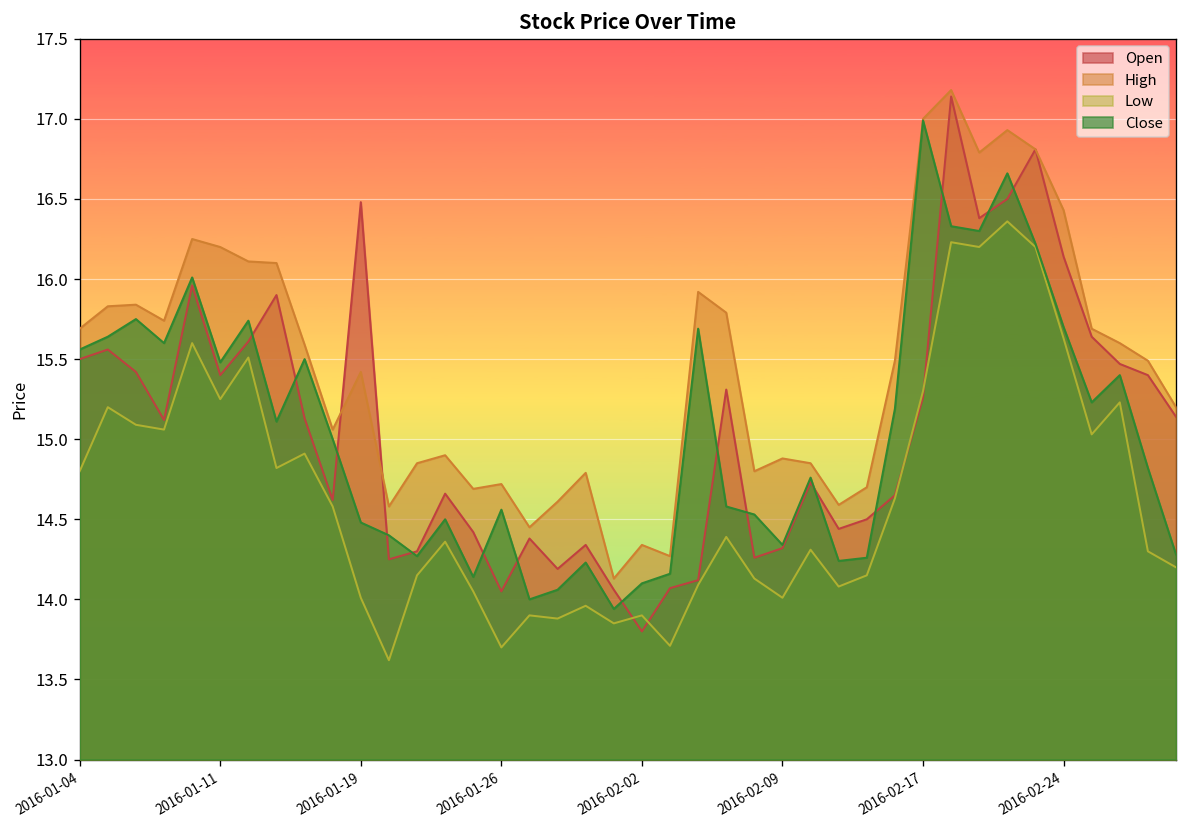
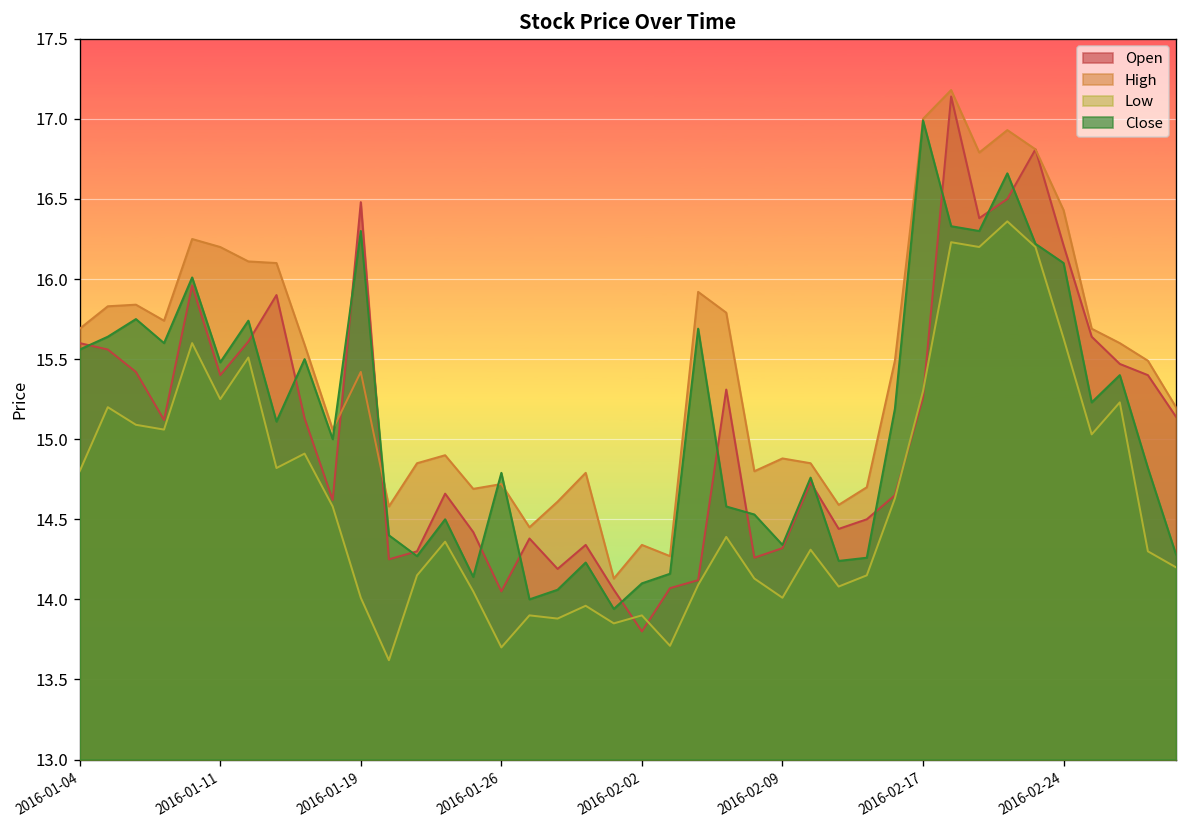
Open, 2016-01-04: 15.5 -> 15.6
Close, 2016-01-19: 14.48 -> 16.30
Close, 2016-01-26: 14.56 -> 14.79
Open, 2016-02-24: 16.14 -> 16.21
Close, 2016-02-24: 15.7 -> 16.1
